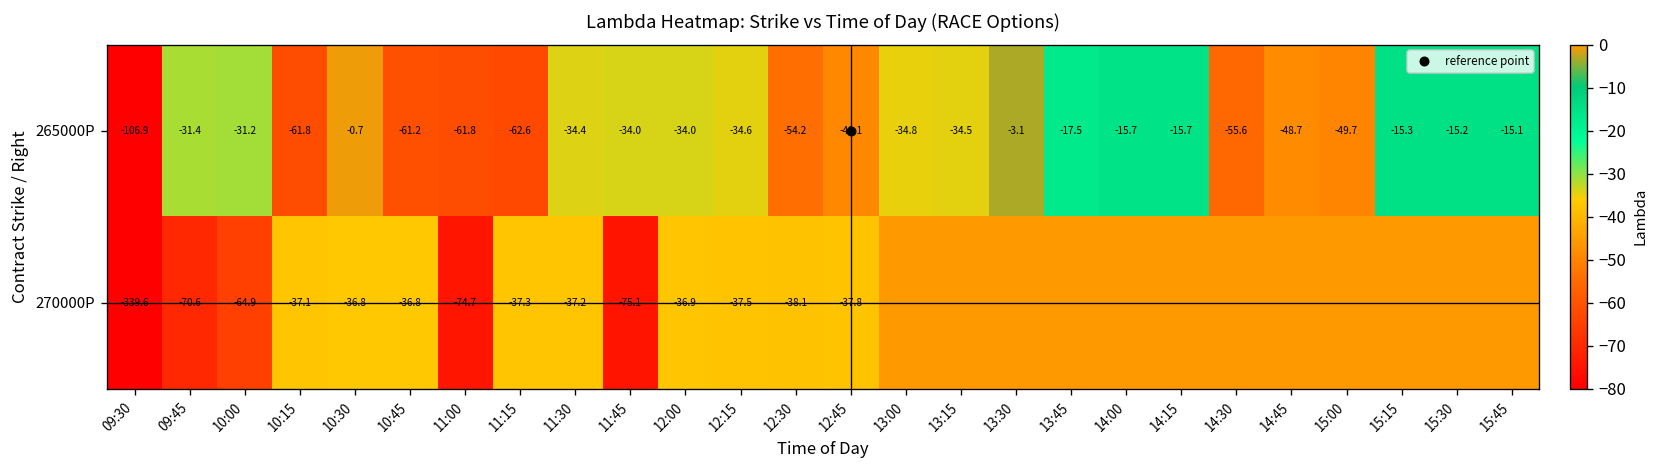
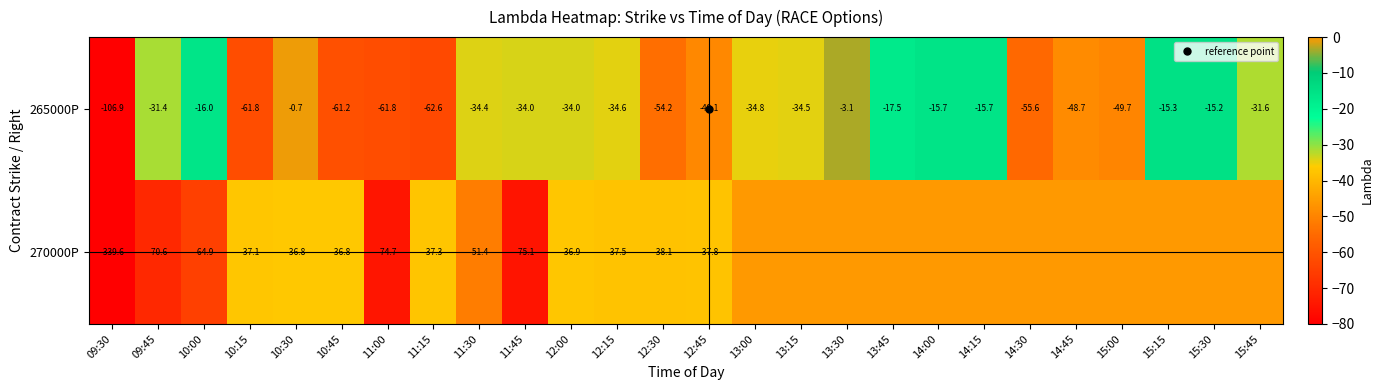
265000P, 10:00: -31.2 -> -16.0
265000P, 15:45: -15.1 -> -31.6
270000P, 11:30: -37.2 -> -51.4
